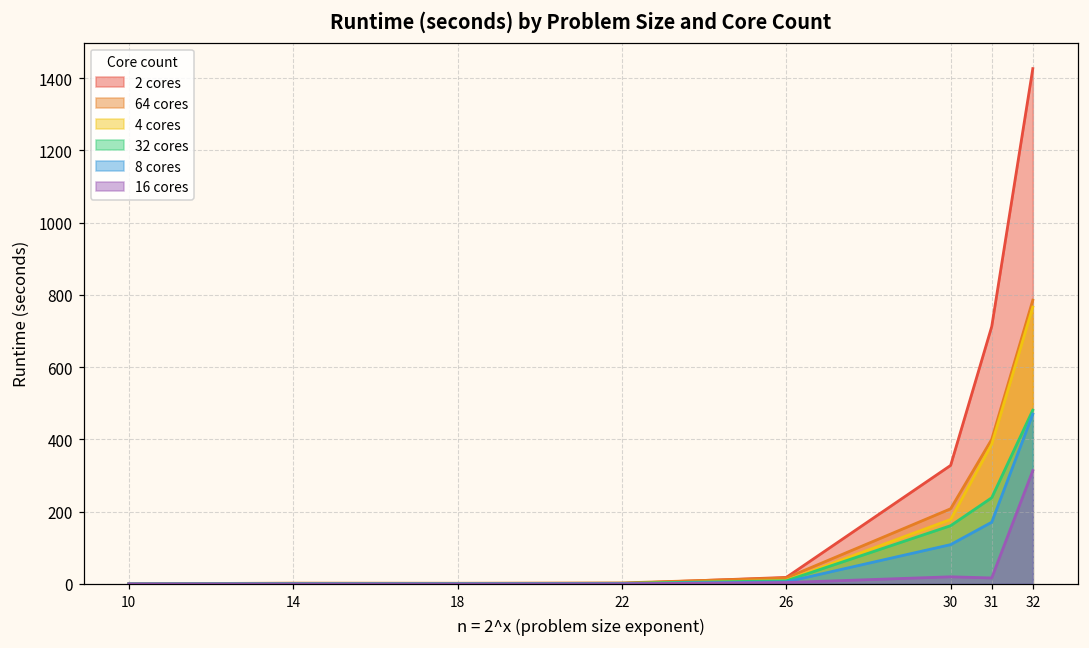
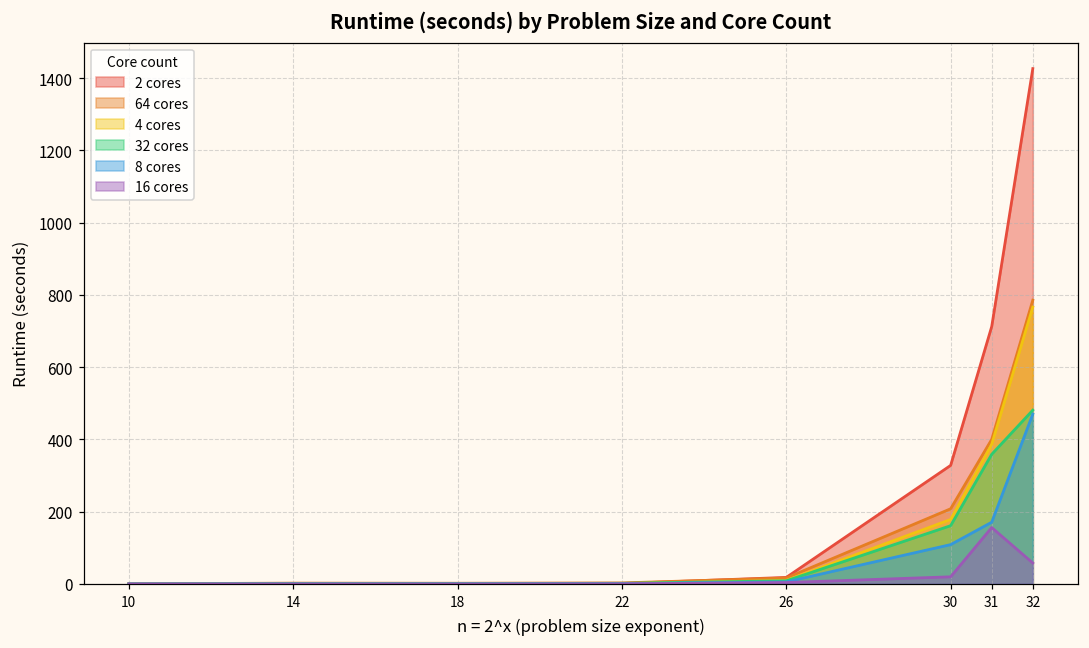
32 cores, 31: 240 -> 360
16 cores, 31: 20 -> 160
16 cores, 32: 310 -> 60
